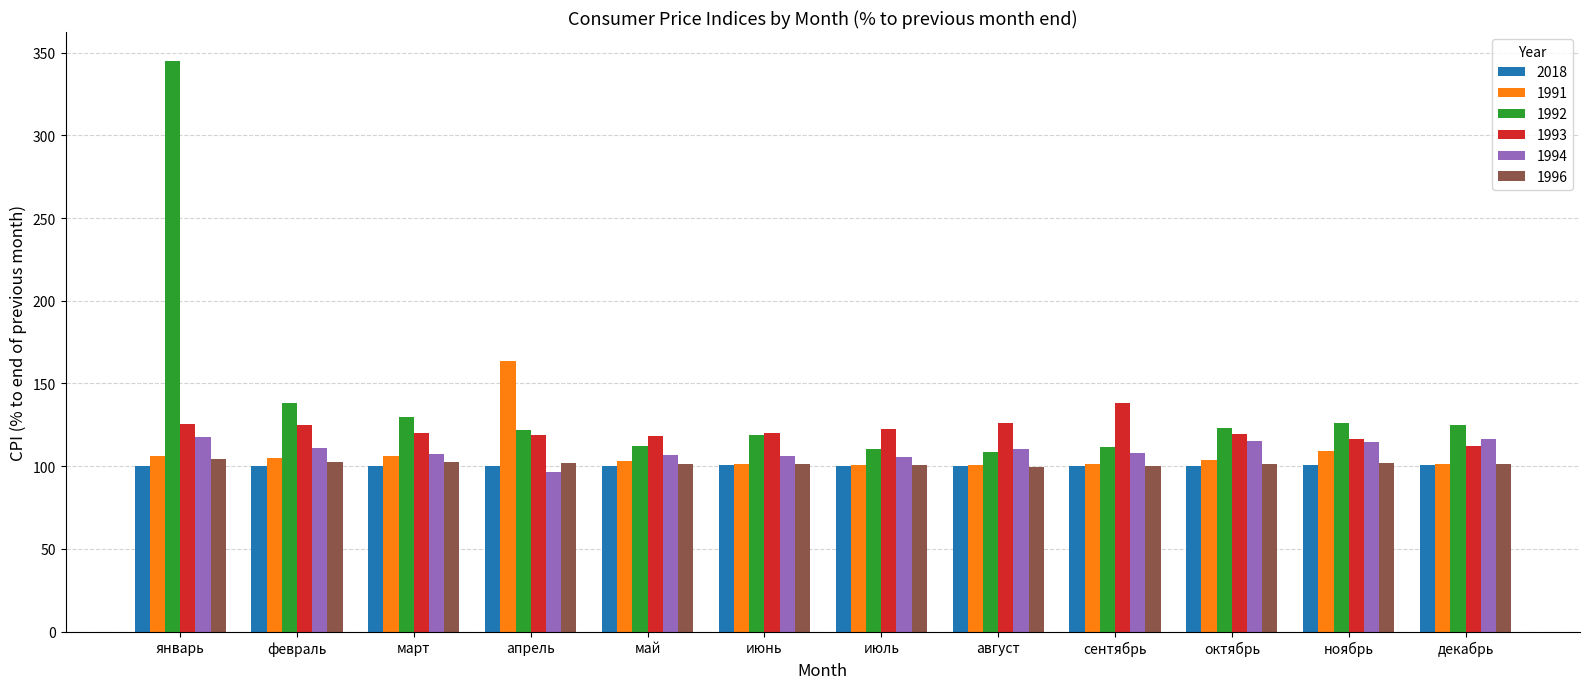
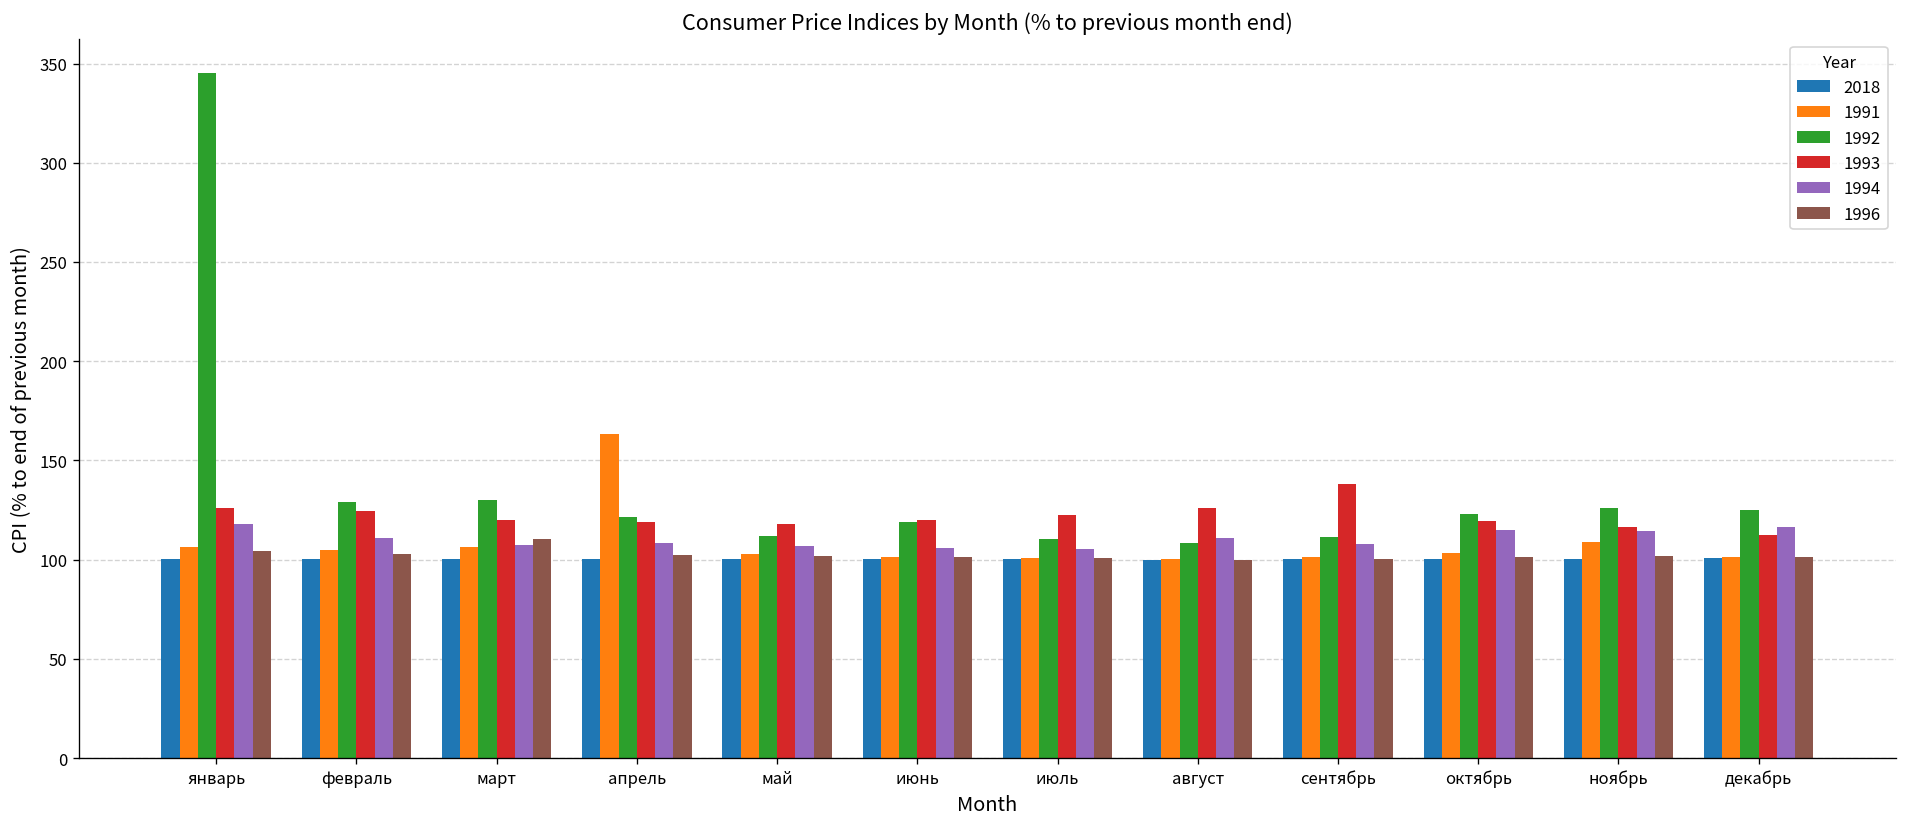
1992, февраль: 138 -> 129
1996, март: 103 -> 111
1994, апрель: 97 -> 108
